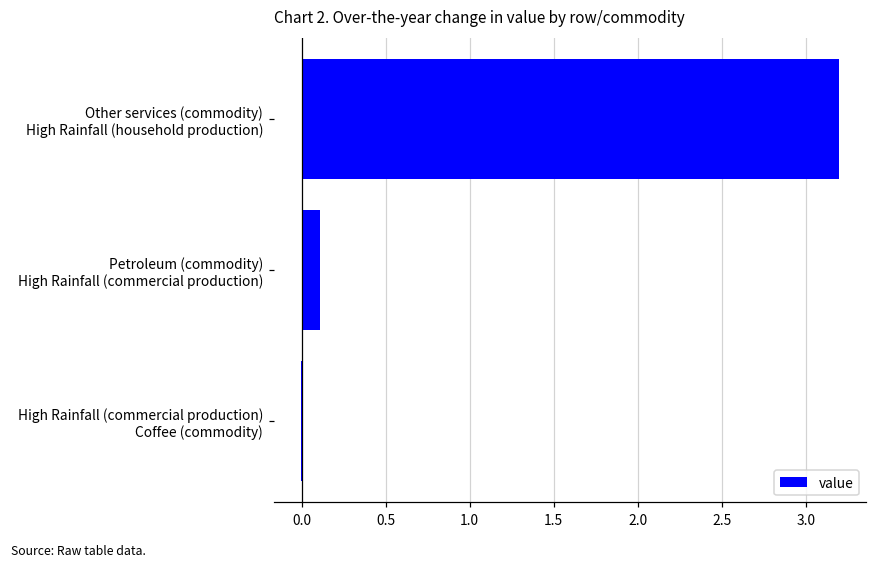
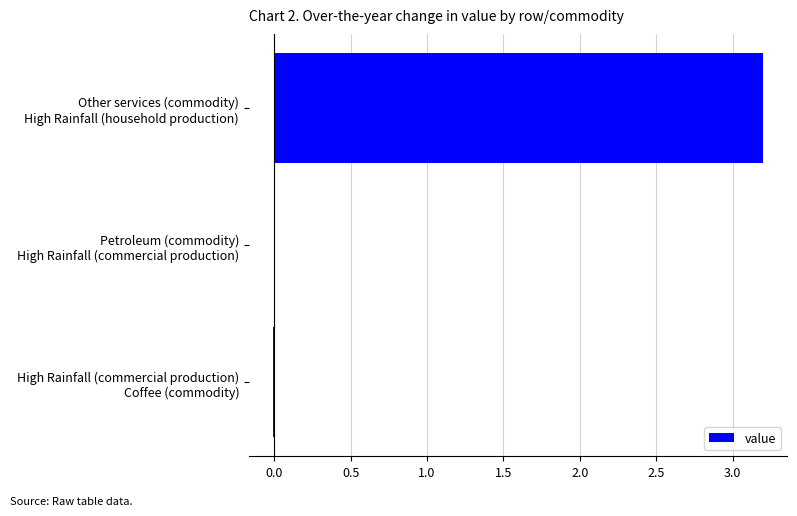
Petroleum (commodity) High Rainfall (commercial production): 0.11 -> 0.00
